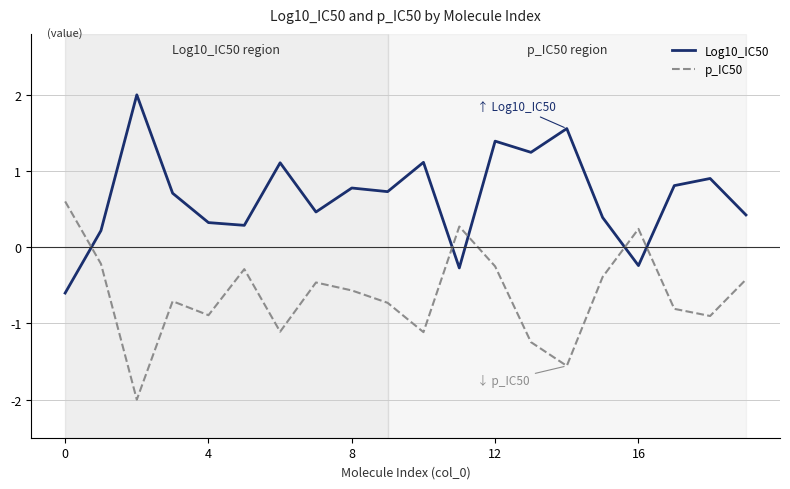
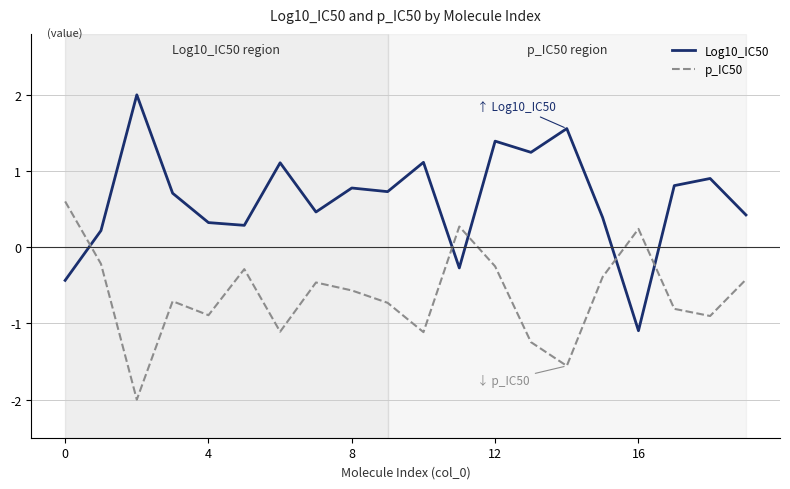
Log10_IC50, 0: -0.6 -> -0.4
Log10_IC50, 16: -0.2 -> -1.1
